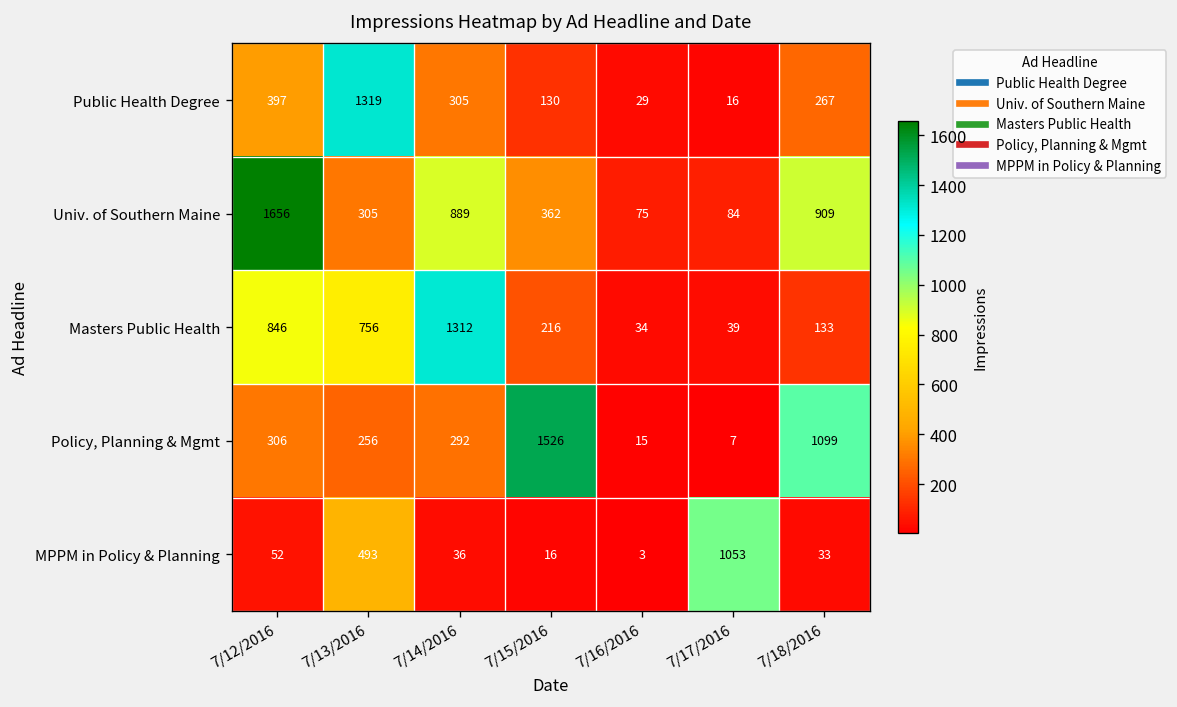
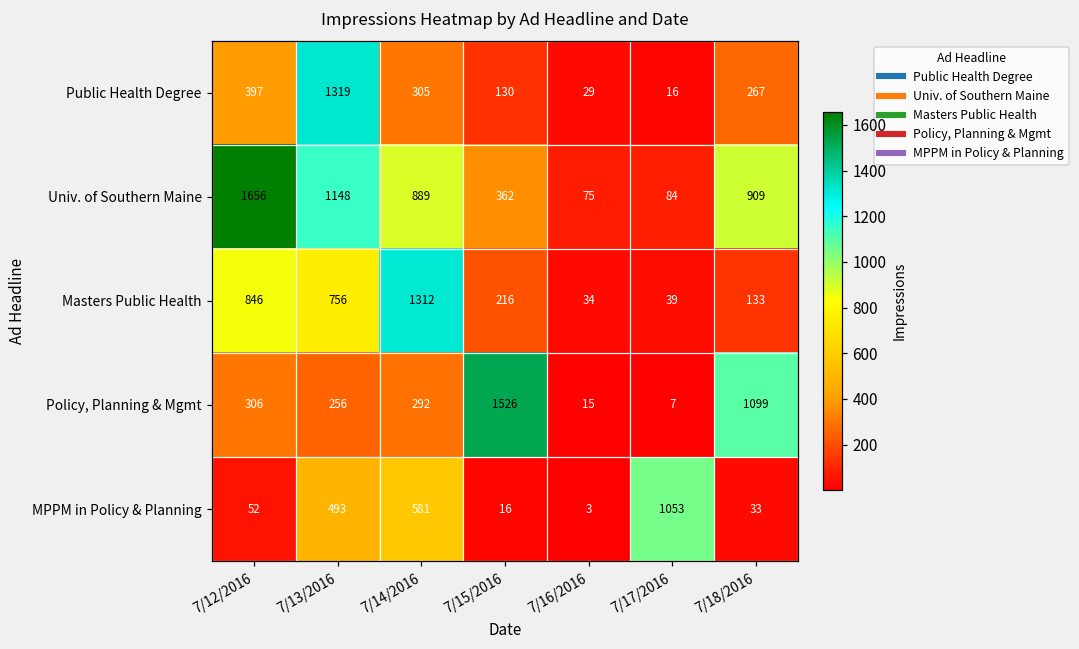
Univ. of Southern Maine, 7/13/2016: 305 -> 1148
MPPM in Policy & Planning, 7/14/2016: 36 -> 581
